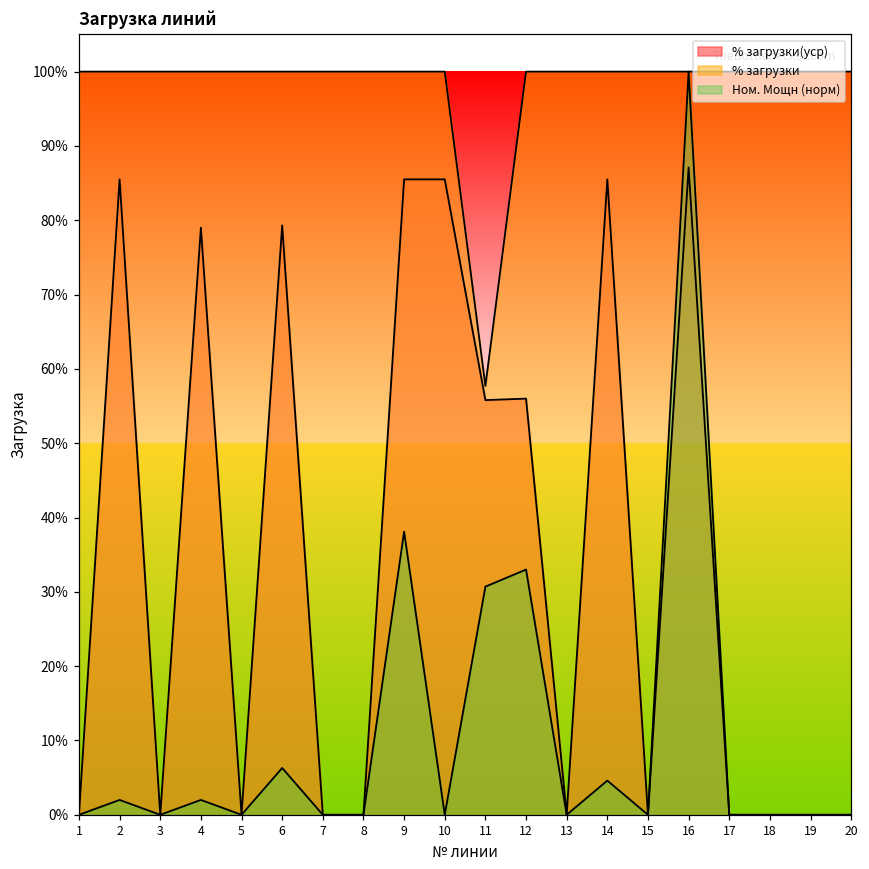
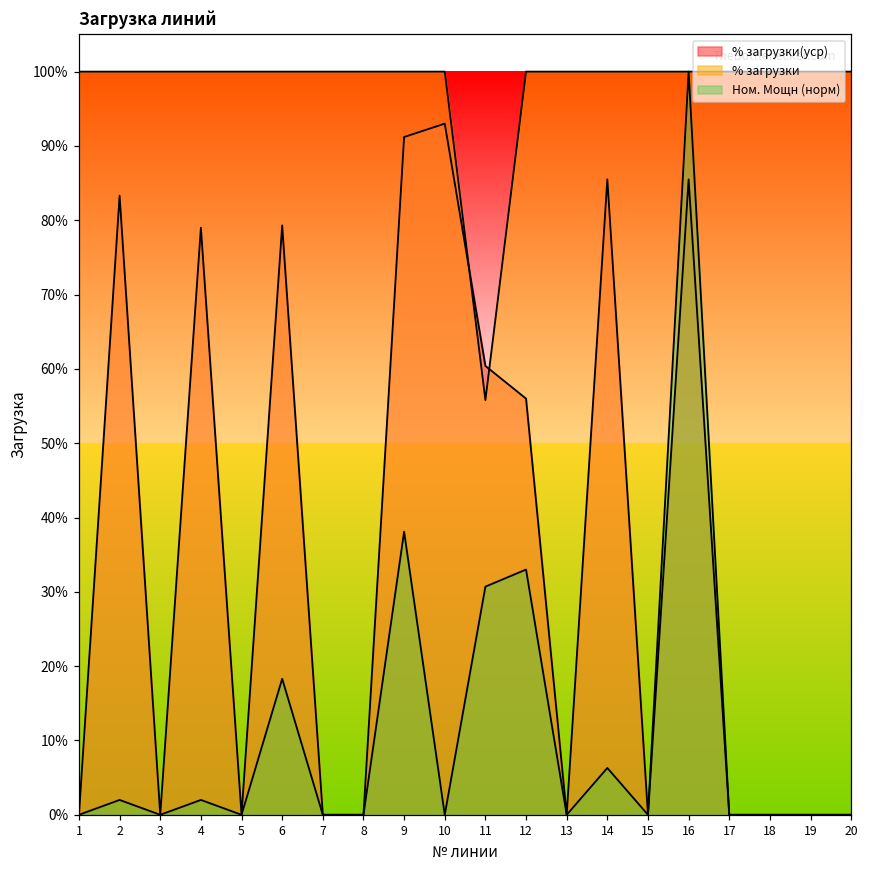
% загрузки(уср), 2: 86% -> 83%
Ном. Мощн (норм), 6: 6% -> 18%
% загрузки(уср), 9: 86% -> 91%
% загрузки(уср), 10: 86% -> 93%
% загрузки(уср), 11: 56% -> 60%
% загрузки, 11: 58% -> 56%
Ном. Мощн (норм), 14: 5% -> 6%
% загрузки(уср), 16: 87% -> 86%
